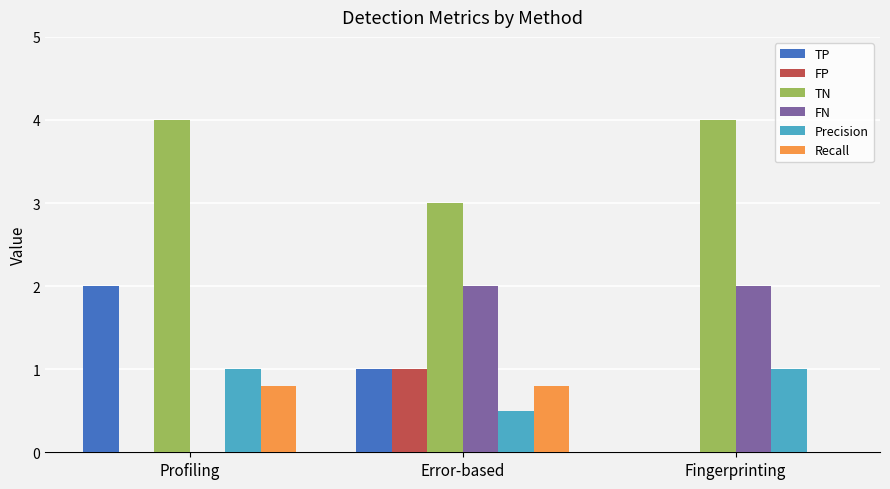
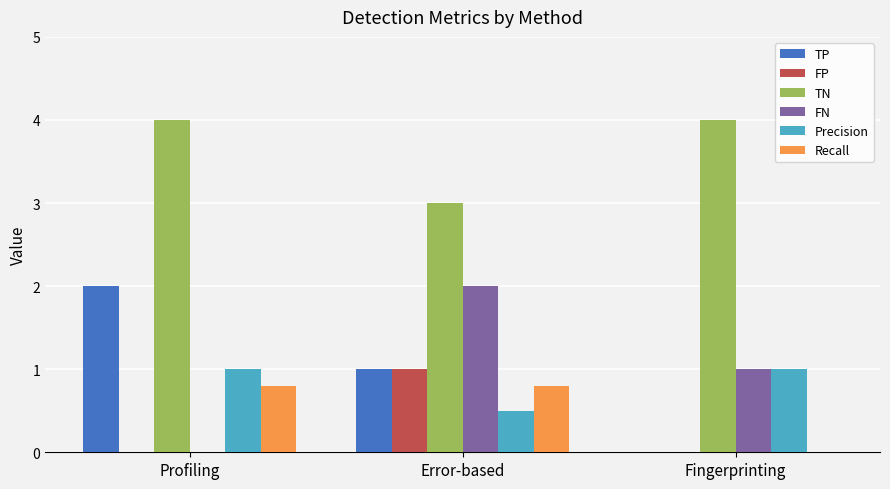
FN, Fingerprinting: 2 -> 1
